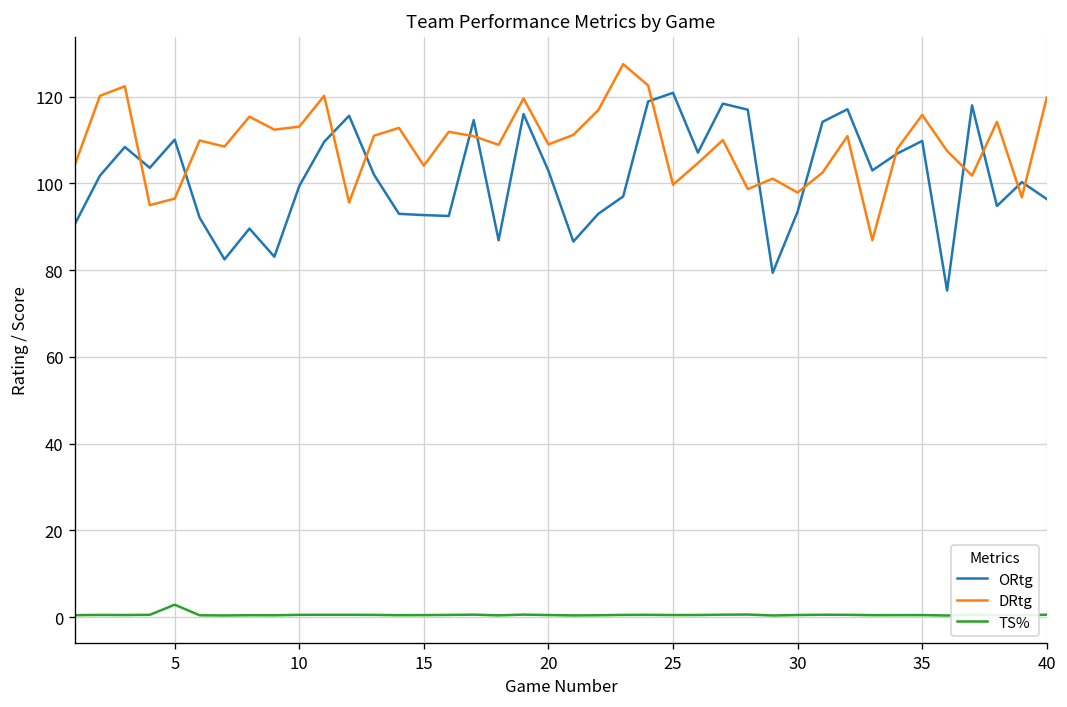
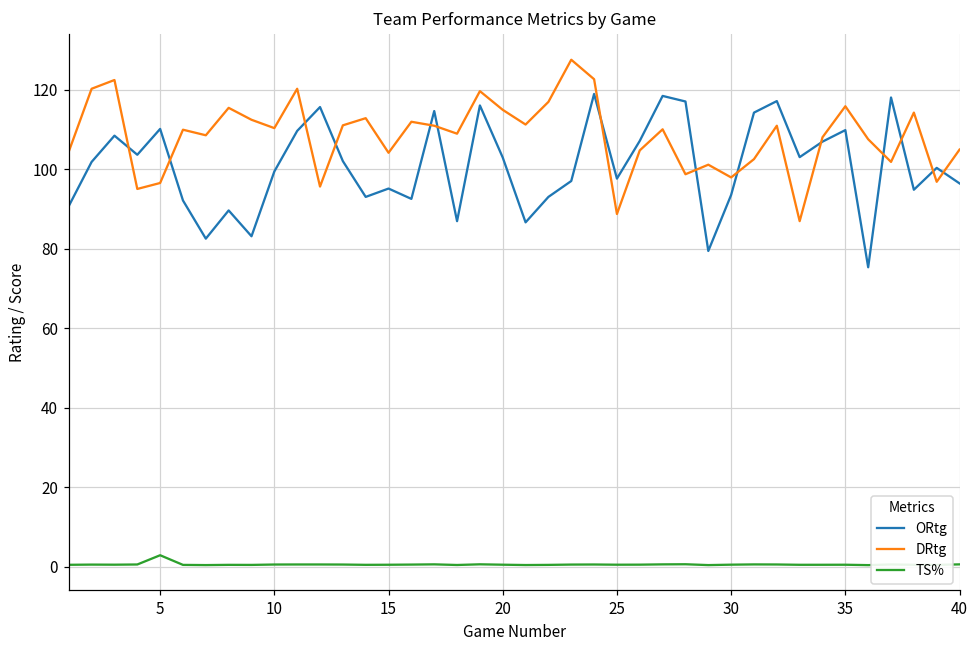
DRtg, 10: 113 -> 110
ORtg, 15: 93 -> 95
DRtg, 20: 109 -> 115
ORtg, 25: 121 -> 98
DRtg, 25: 100 -> 89
DRtg, 40: 120 -> 105
